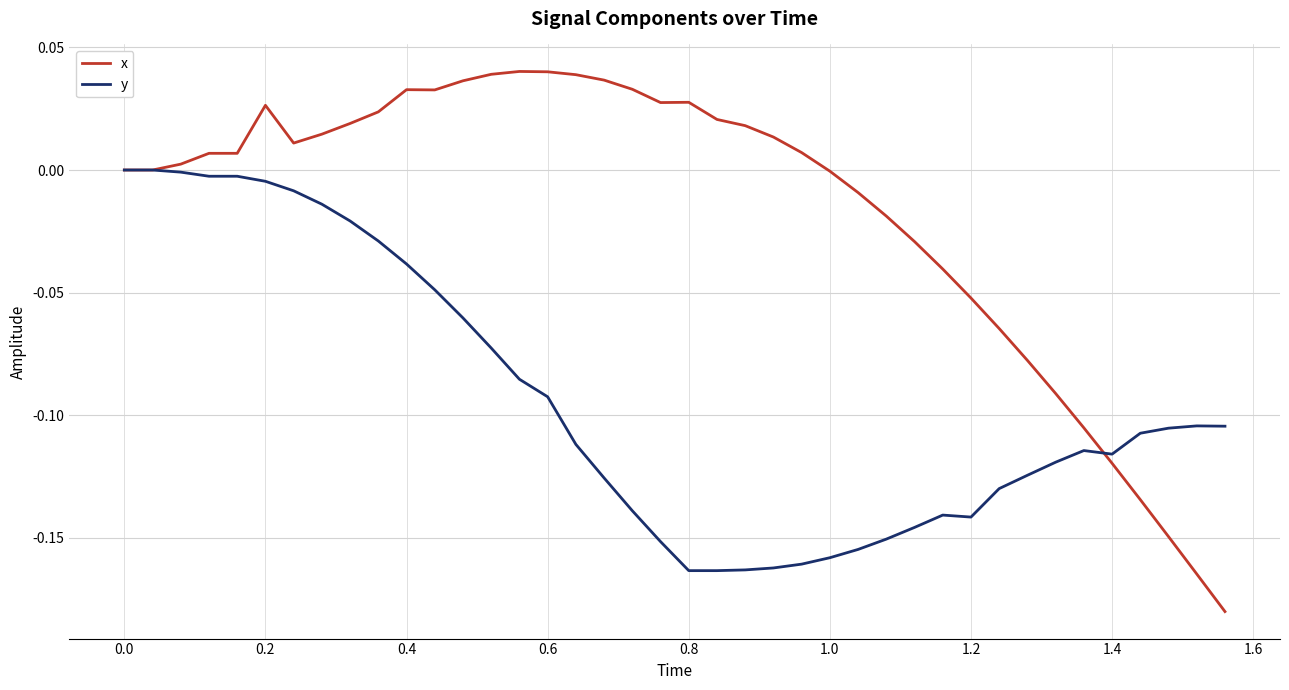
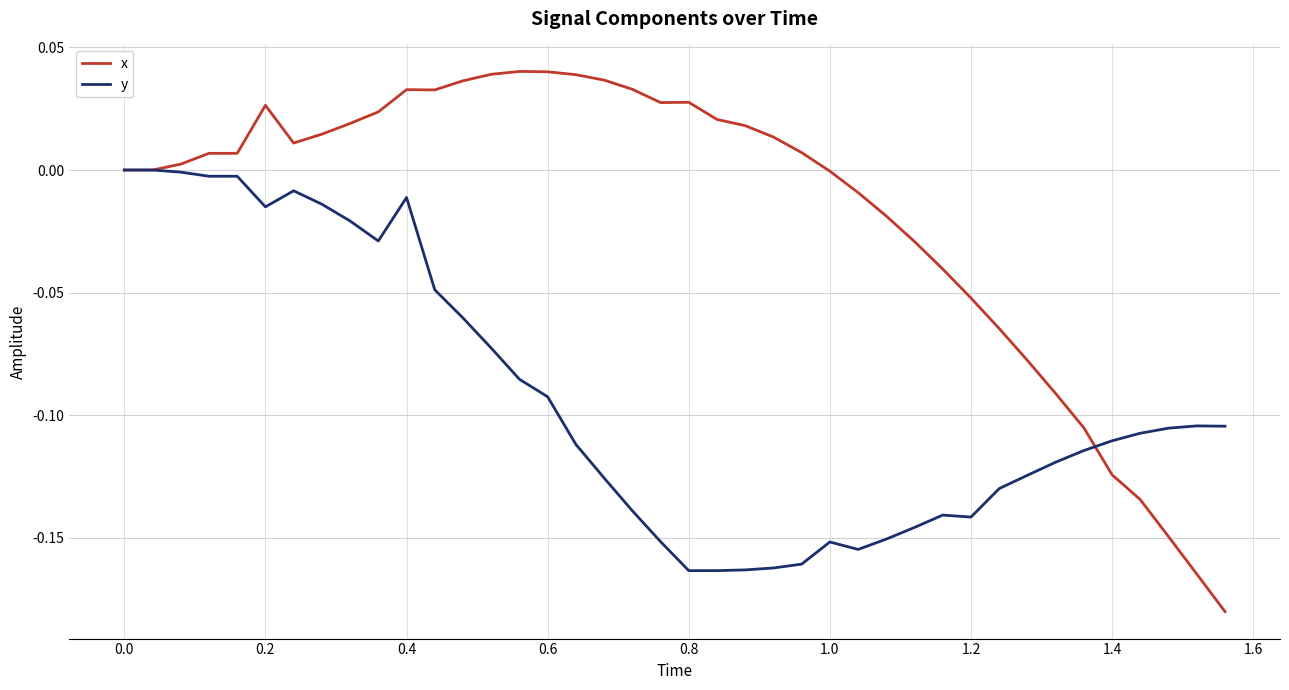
y, 0.2: -0.005 -> -0.015
y, 0.4: -0.038 -> -0.011
y, 1.0: -0.158 -> -0.152
x, 1.4: -0.120 -> -0.124
y, 1.4: -0.116 -> -0.110
